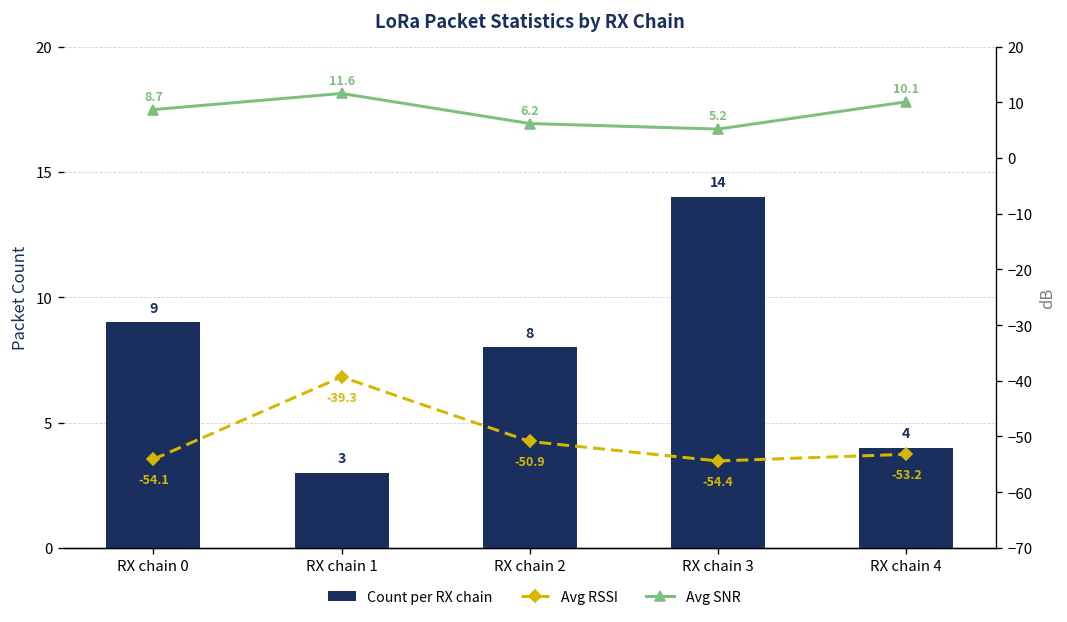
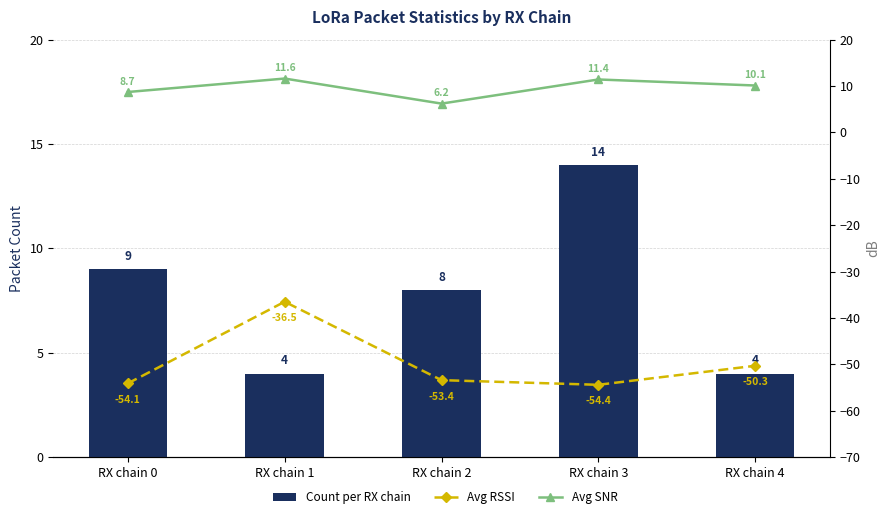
Count per RX chain, RX chain 1: 3 -> 4
Avg RSSI, RX chain 1: -39.3 -> -36.5
Avg RSSI, RX chain 2: -50.9 -> -53.4
Avg SNR, RX chain 3: 5.2 -> 11.4
Avg RSSI, RX chain 4: -53.2 -> -50.3
